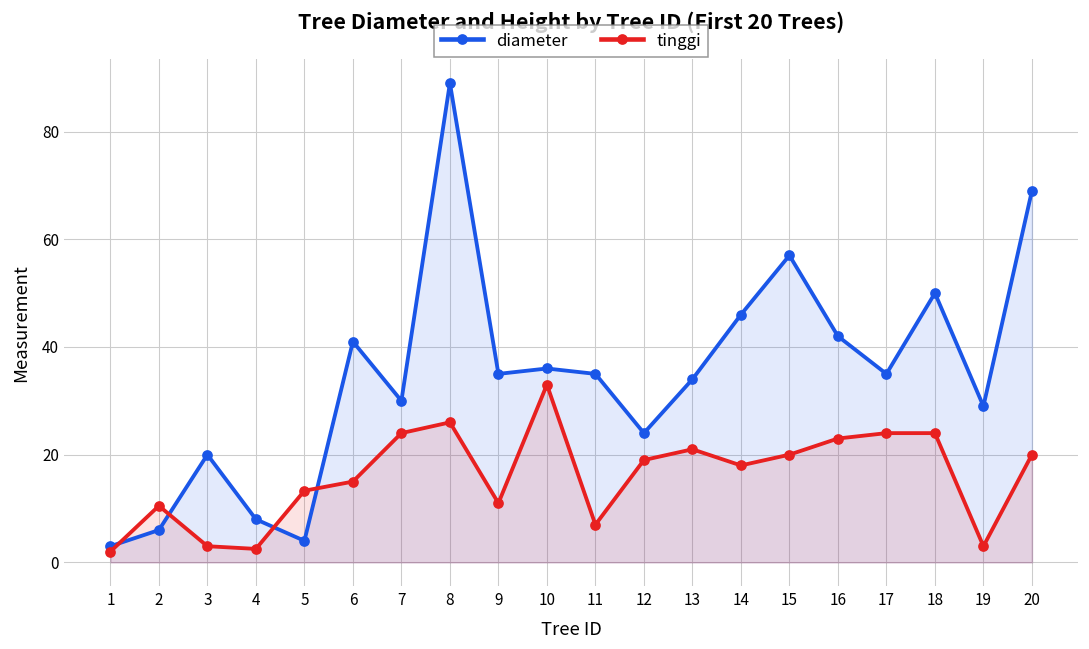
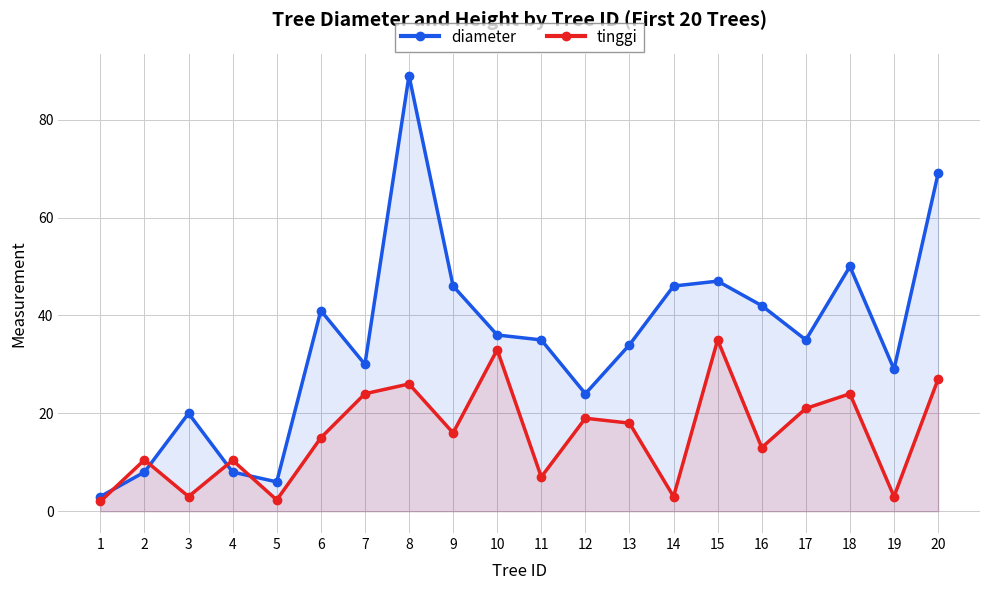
diameter, 2: 6 -> 8
tinggi, 4: 3 -> 10
diameter, 5: 4 -> 6
tinggi, 5: 13 -> 2
diameter, 9: 35 -> 46
tinggi, 9: 11 -> 16
tinggi, 13: 21 -> 18
tinggi, 14: 18 -> 3
diameter, 15: 57 -> 47
tinggi, 15: 20 -> 35
tinggi, 16: 23 -> 13
tinggi, 17: 24 -> 21
tinggi, 20: 20 -> 27
